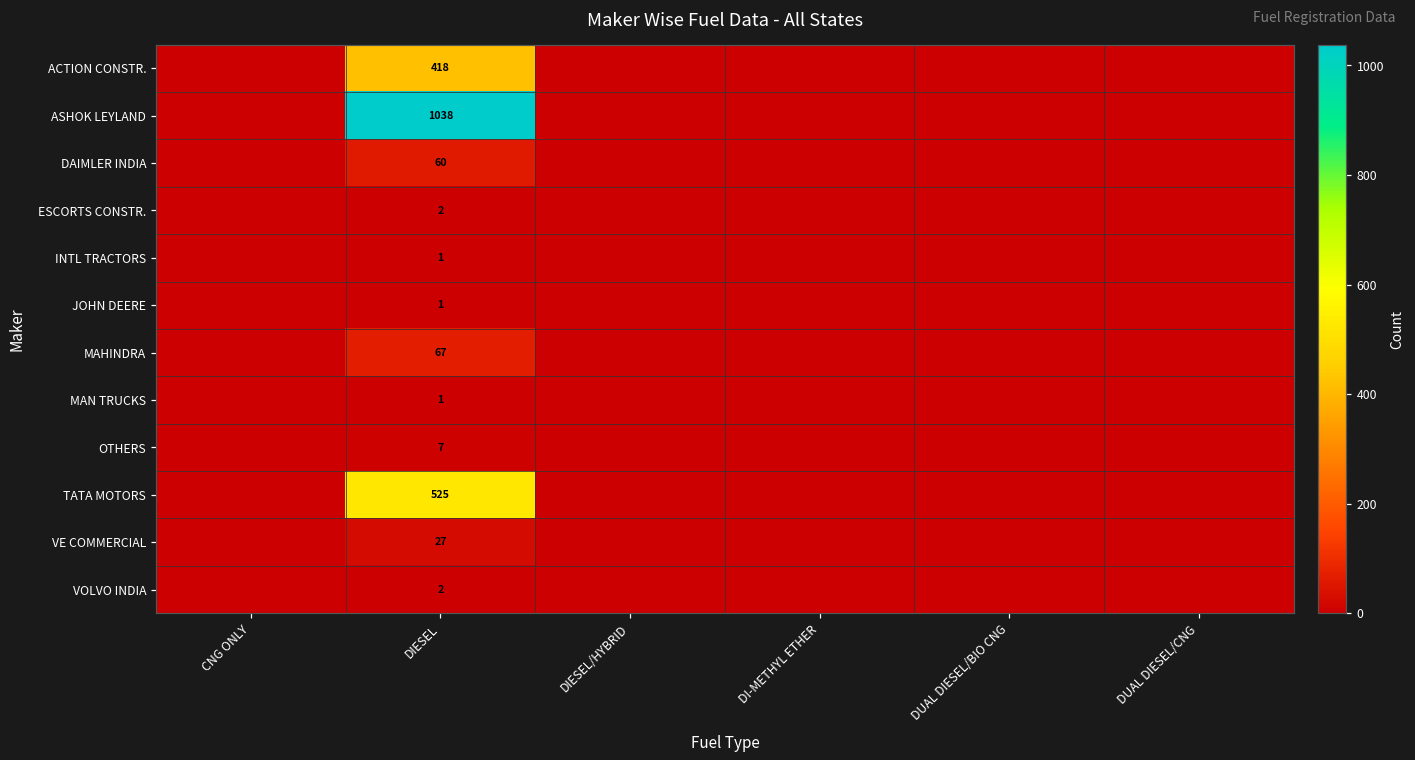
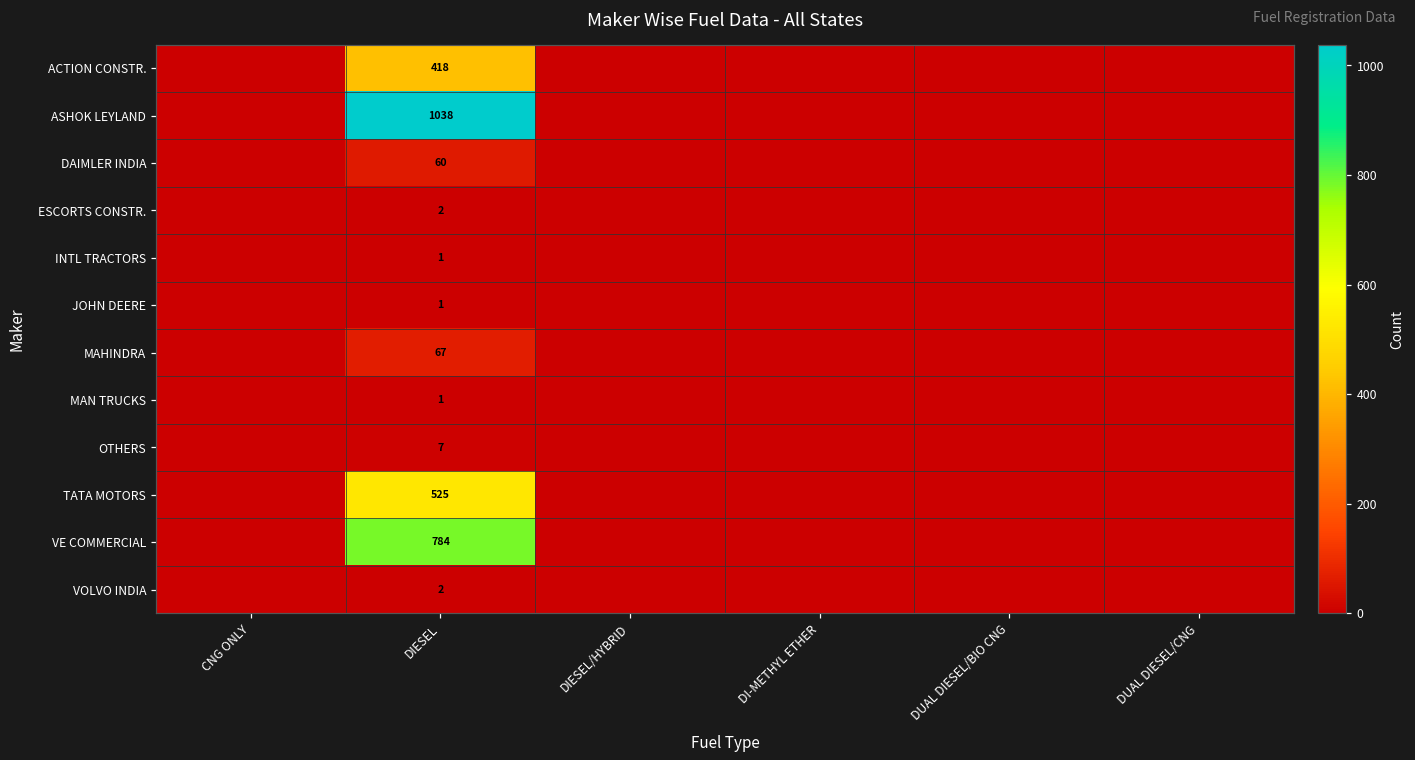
VE COMMERCIAL, DIESEL: 27 -> 784
